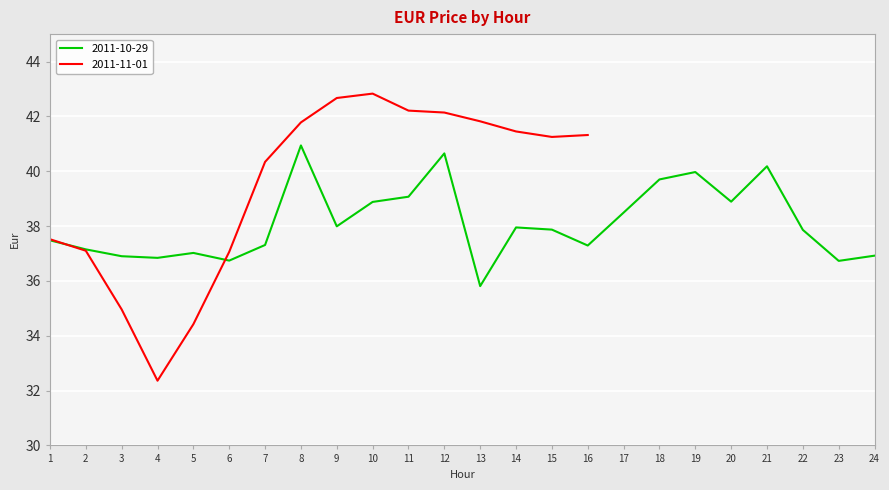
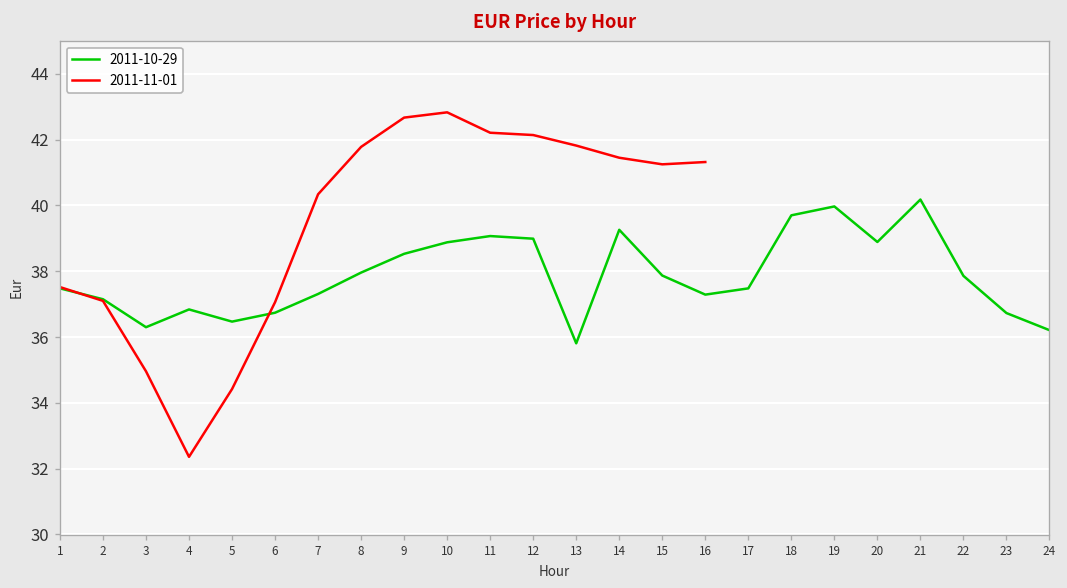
2011-10-29, 3: 36.9 -> 36.3
2011-10-29, 5: 37.0 -> 36.5
2011-10-29, 8: 40.9 -> 38.0
2011-10-29, 9: 38.0 -> 38.5
2011-10-29, 12: 40.7 -> 39.0
2011-10-29, 14: 38.0 -> 39.3
2011-10-29, 17: 38.5 -> 37.5
2011-10-29, 24: 36.9 -> 36.2
